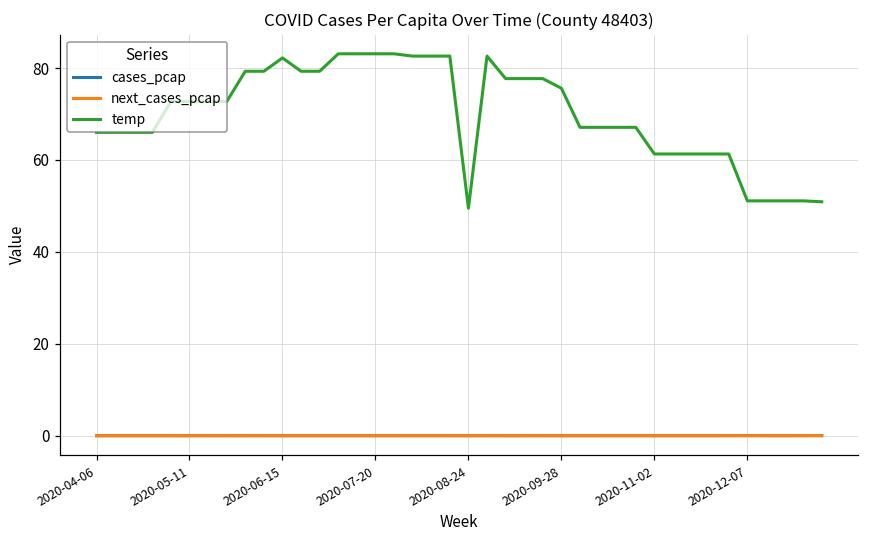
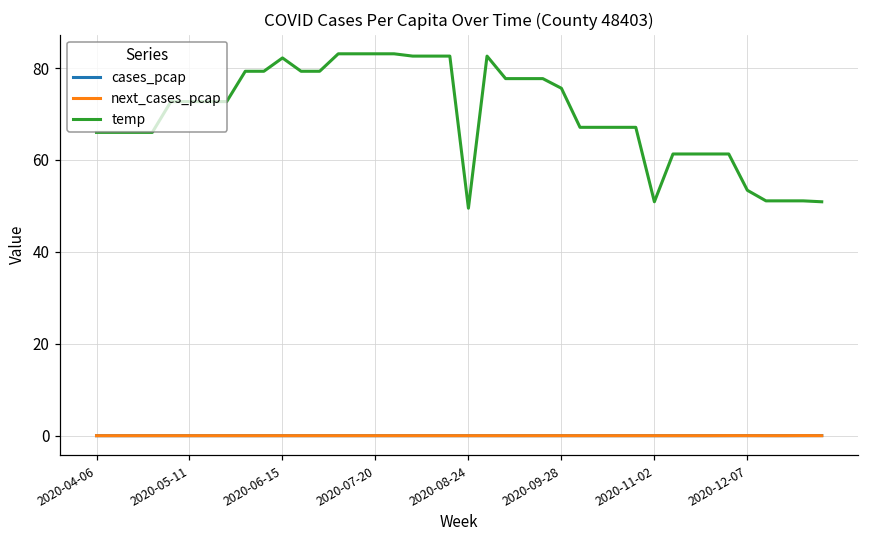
temp, 2020-11-02: 61 -> 51
temp, 2020-12-07: 51 -> 53
